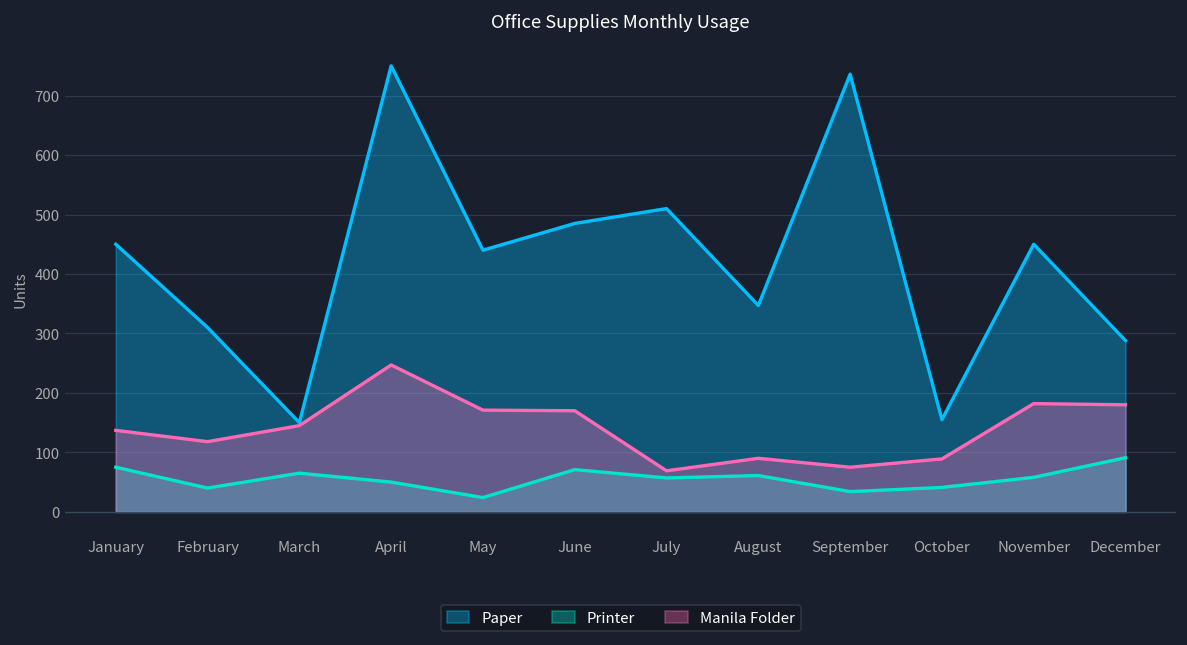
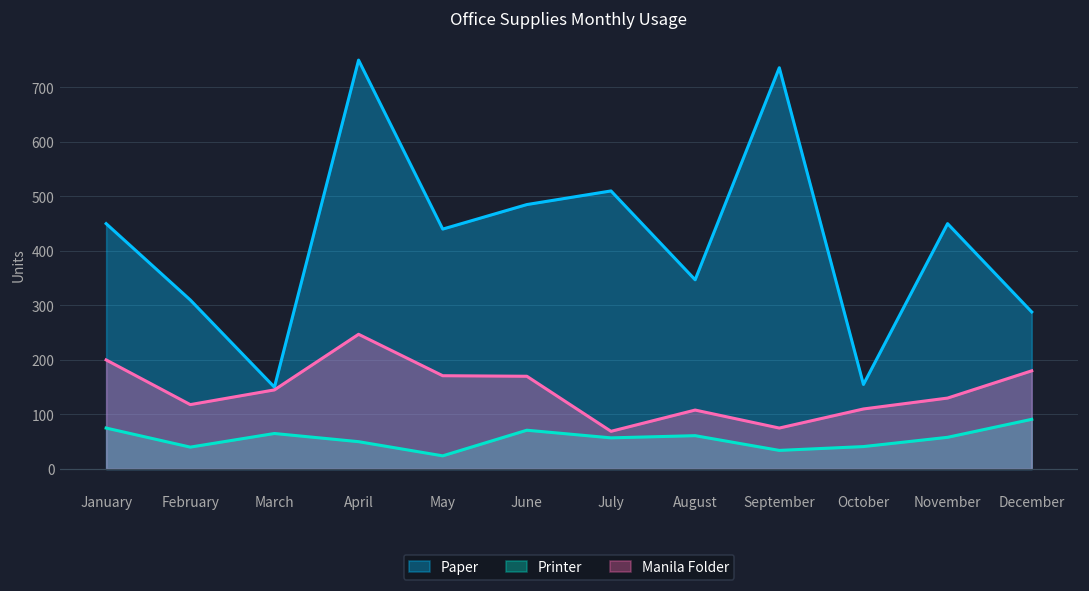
Manila Folder, January: 140 -> 200
Manila Folder, August: 90 -> 110
Manila Folder, October: 90 -> 110
Manila Folder, November: 180 -> 130
